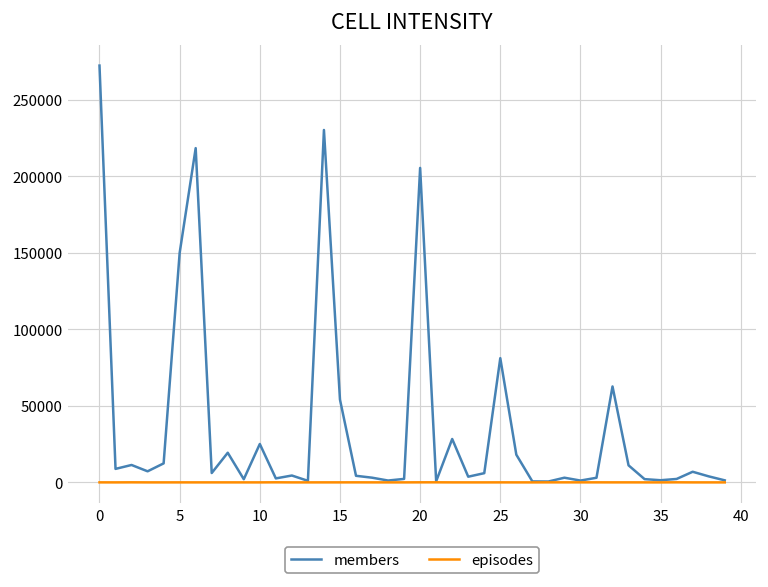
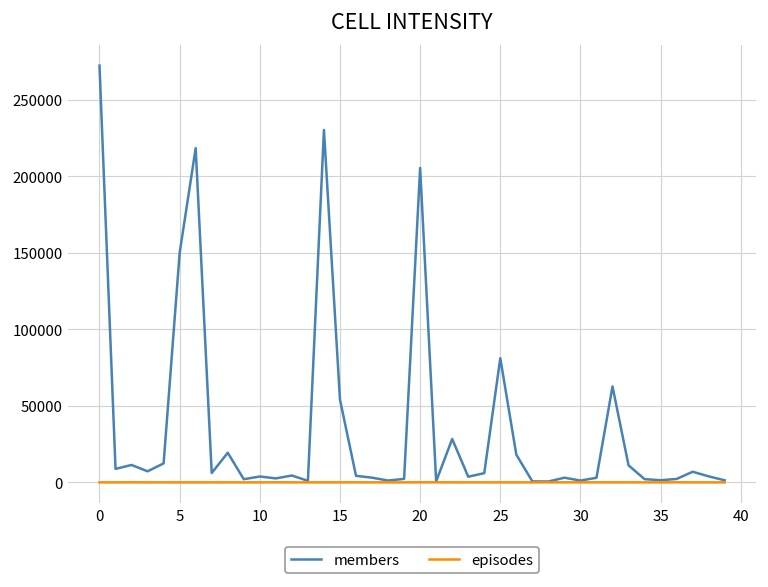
members, 10: 25000 -> 4000
